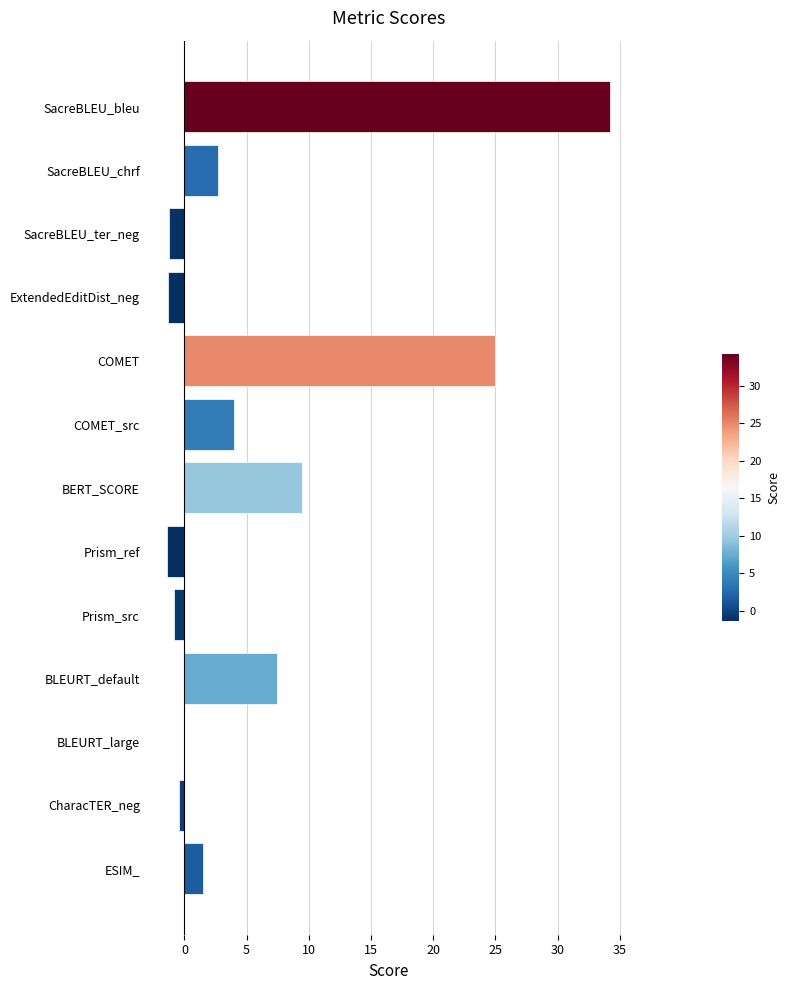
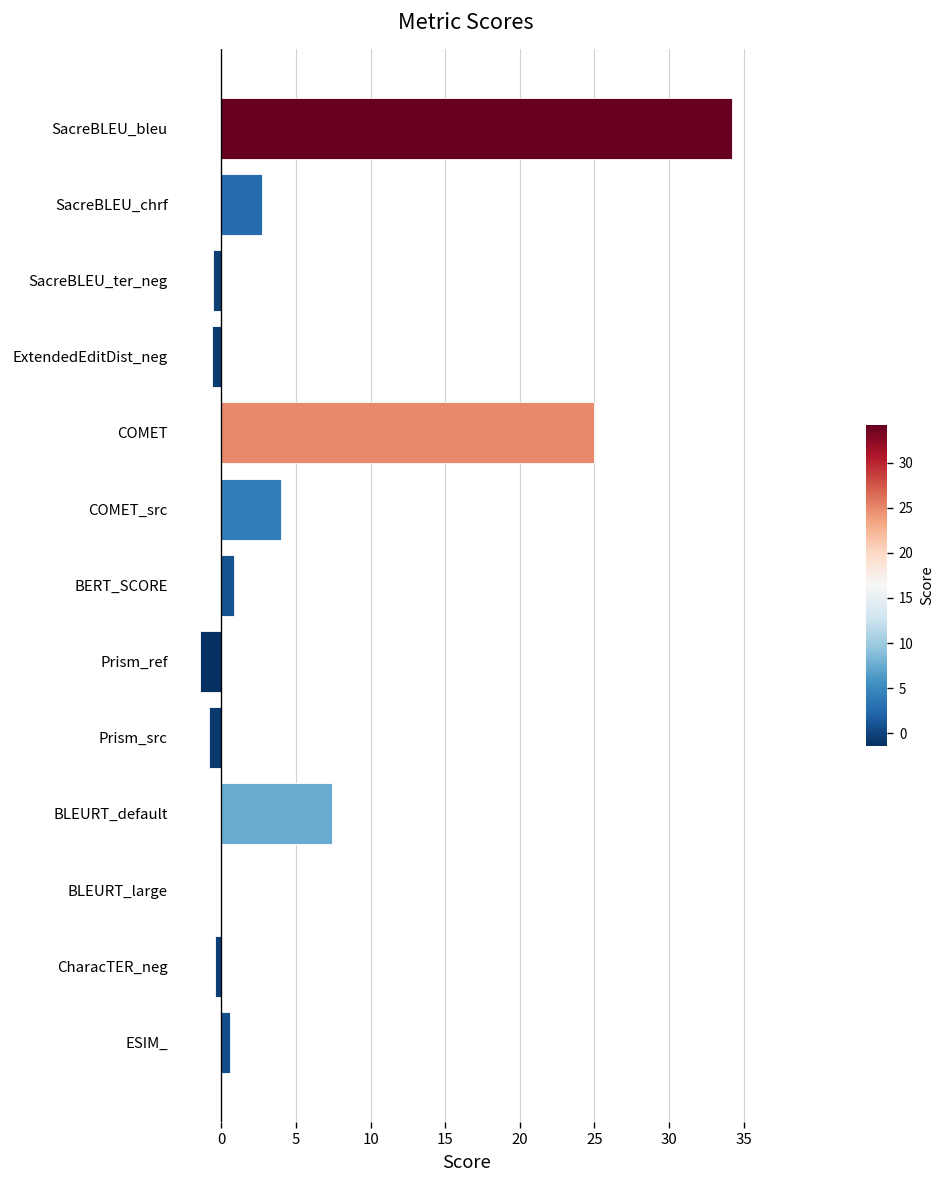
SacreBLEU_ter_neg: -1.2 -> -0.5
ExtendedEditDist_neg: -1.3 -> -0.6
BERT_SCORE: 9.5 -> 0.9
ESIM_: 1.5 -> 0.6
